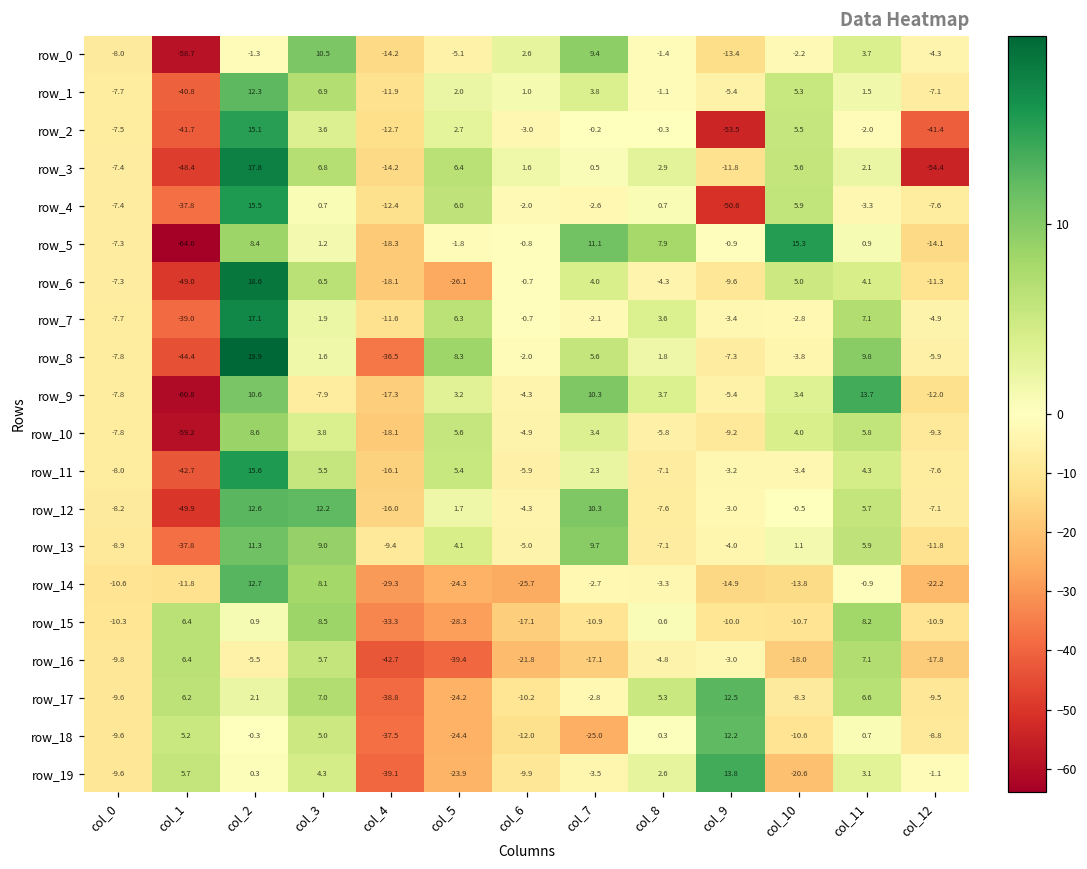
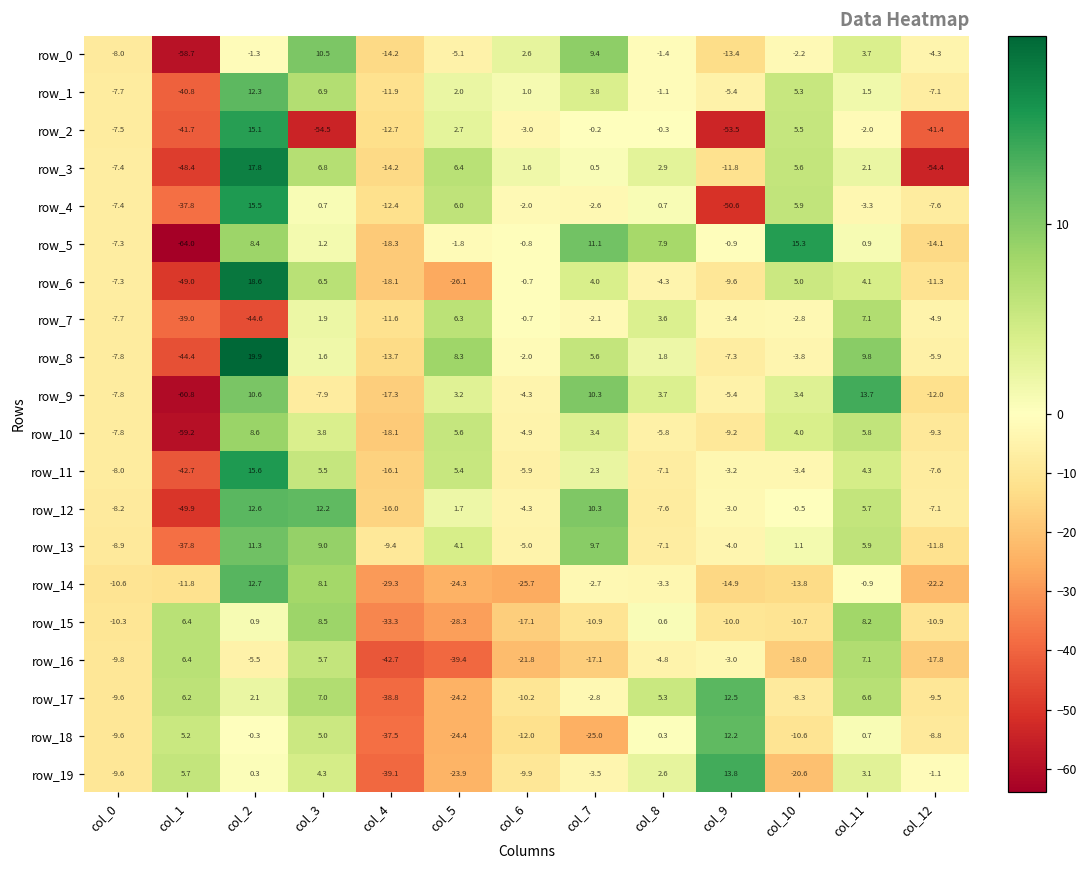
row_2, col_3: 3.6 -> -54.5
row_7, col_2: 17.1 -> -44.6
row_8, col_4: -36.5 -> -13.7
